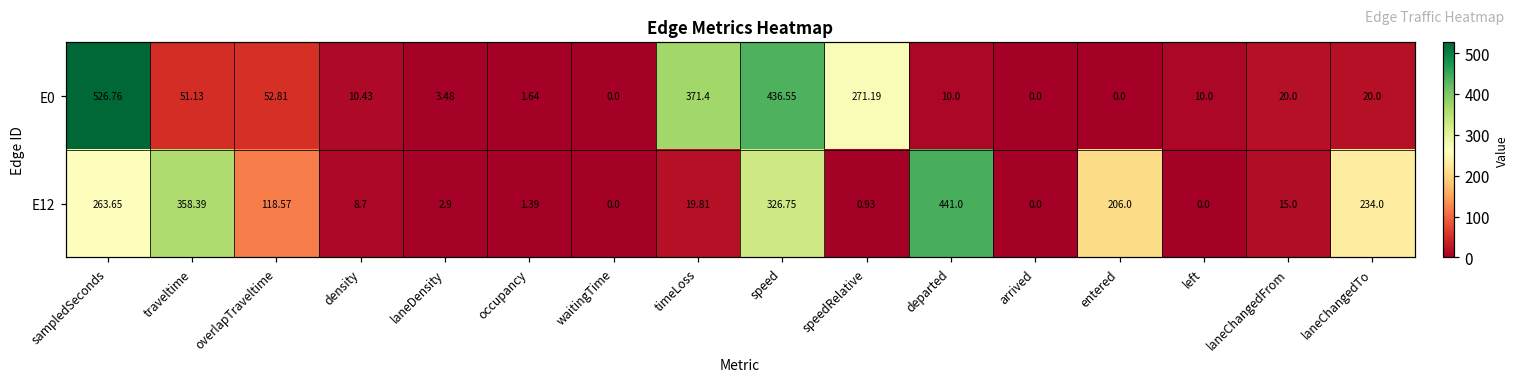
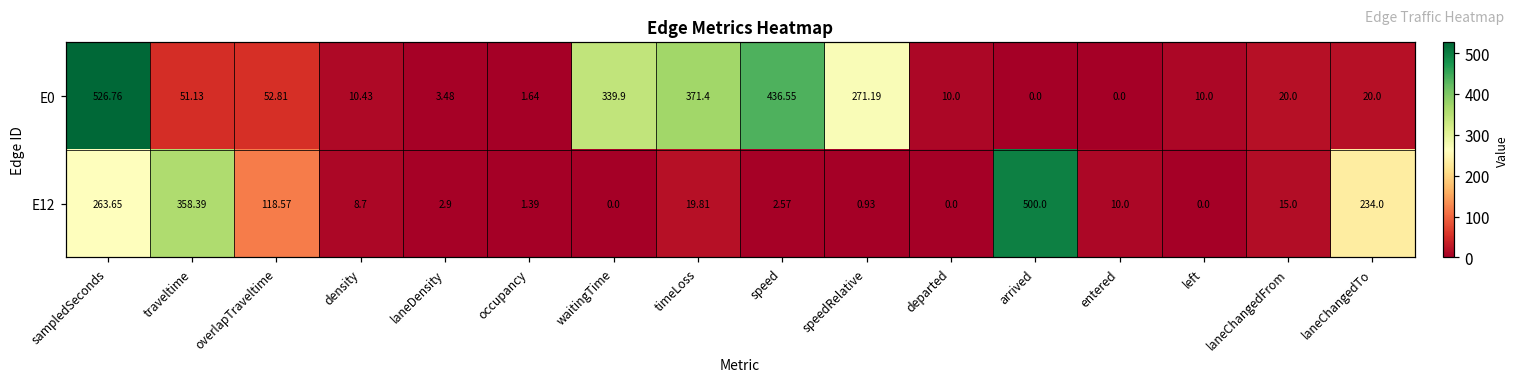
E0, waitingTime: 0.0 -> 339.9
E12, speed: 326.75 -> 2.57
E12, departed: 441.0 -> 0.0
E12, arrived: 0.0 -> 500.0
E12, entered: 206.0 -> 10.0
